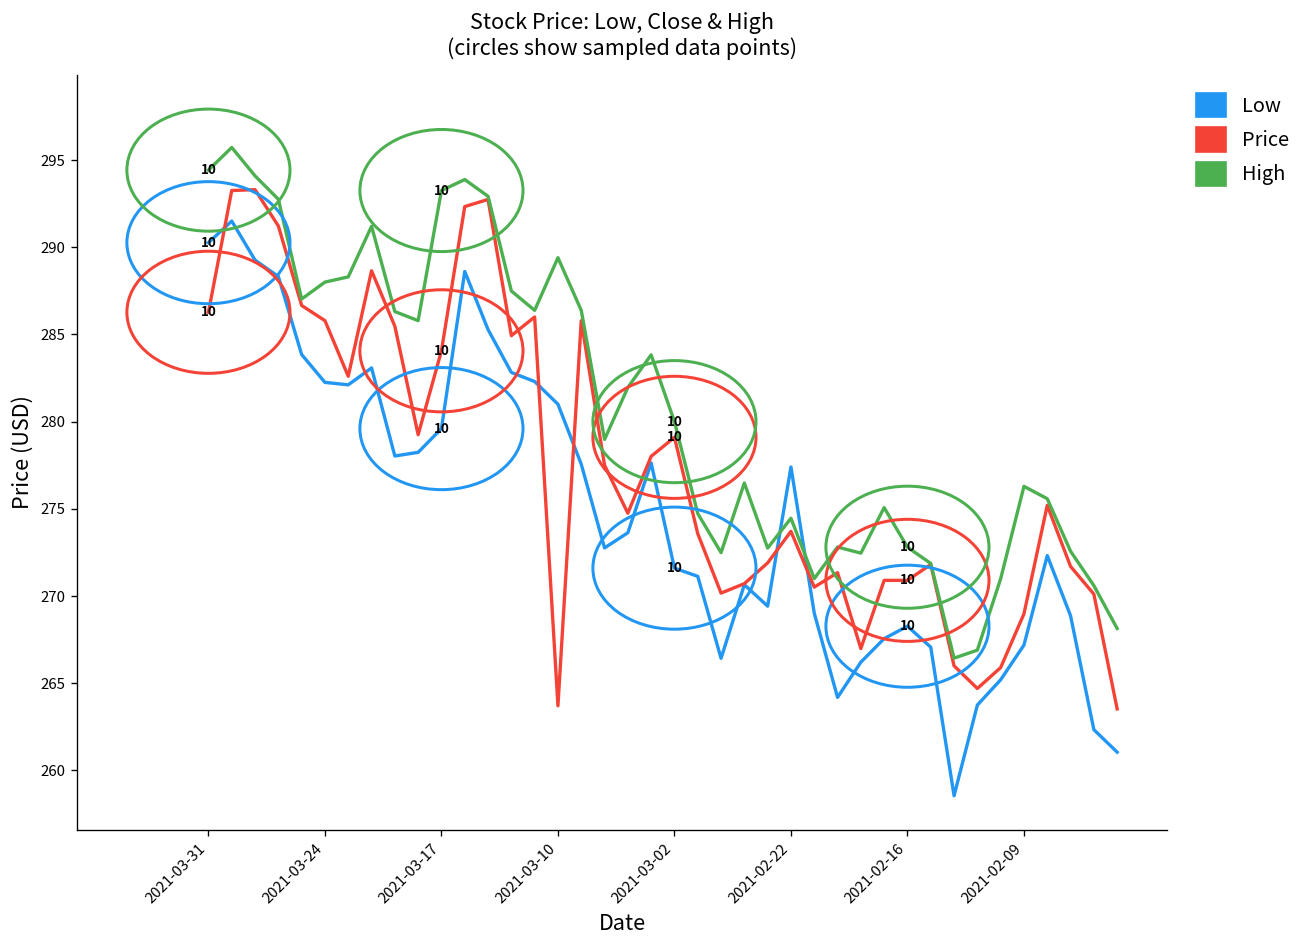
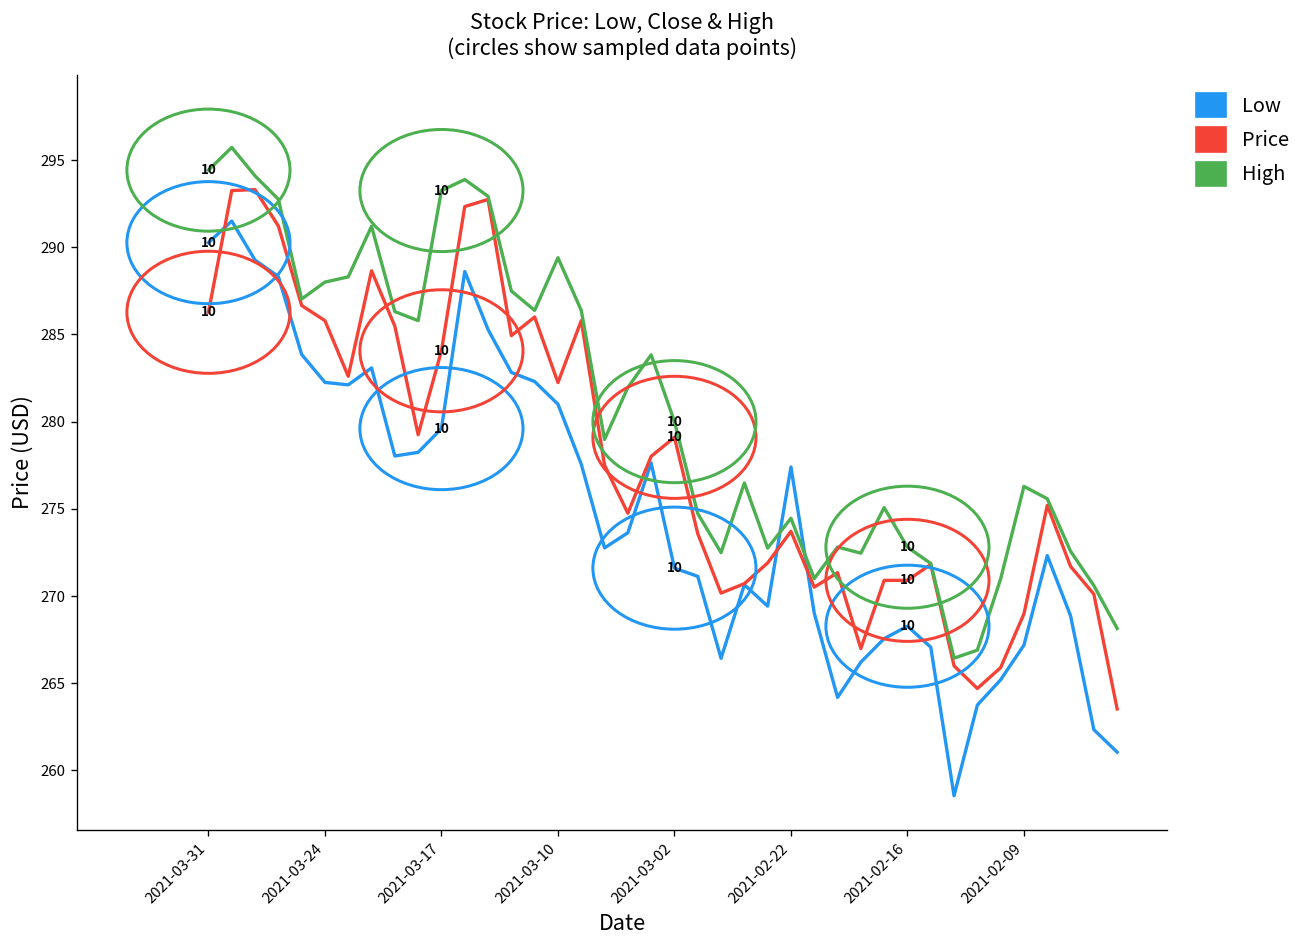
Price, 2021-03-10: 263.7 -> 282.2
